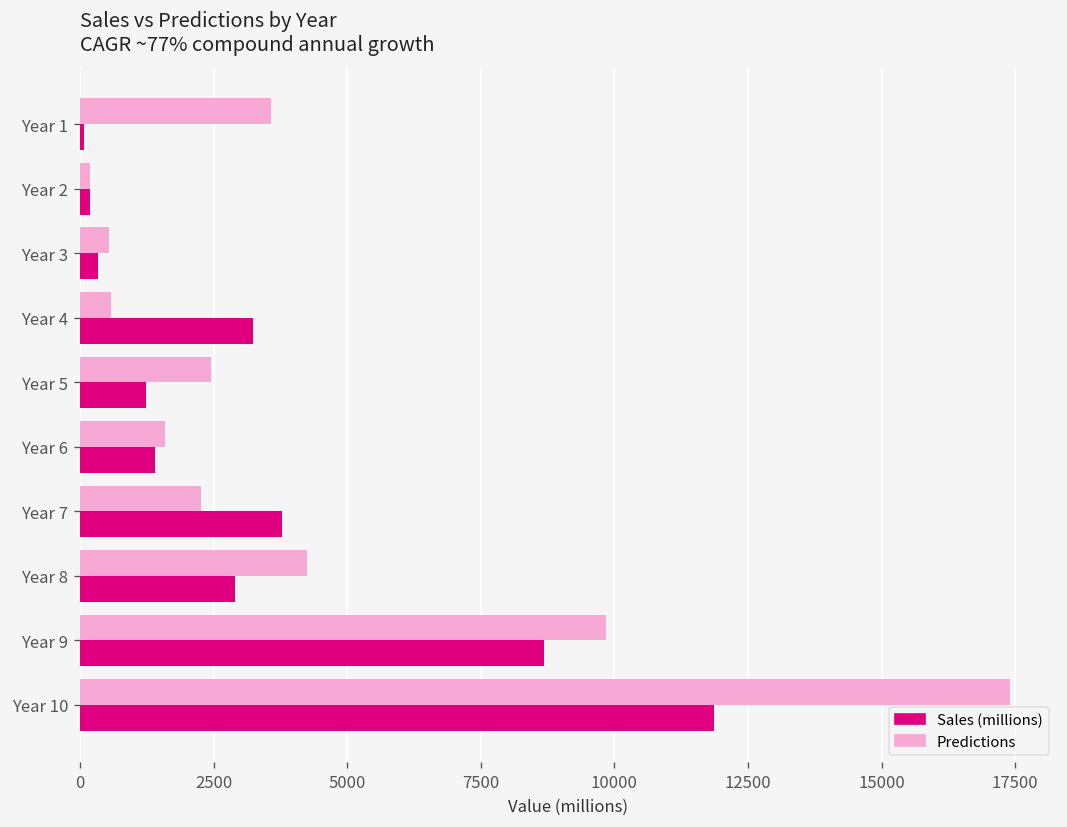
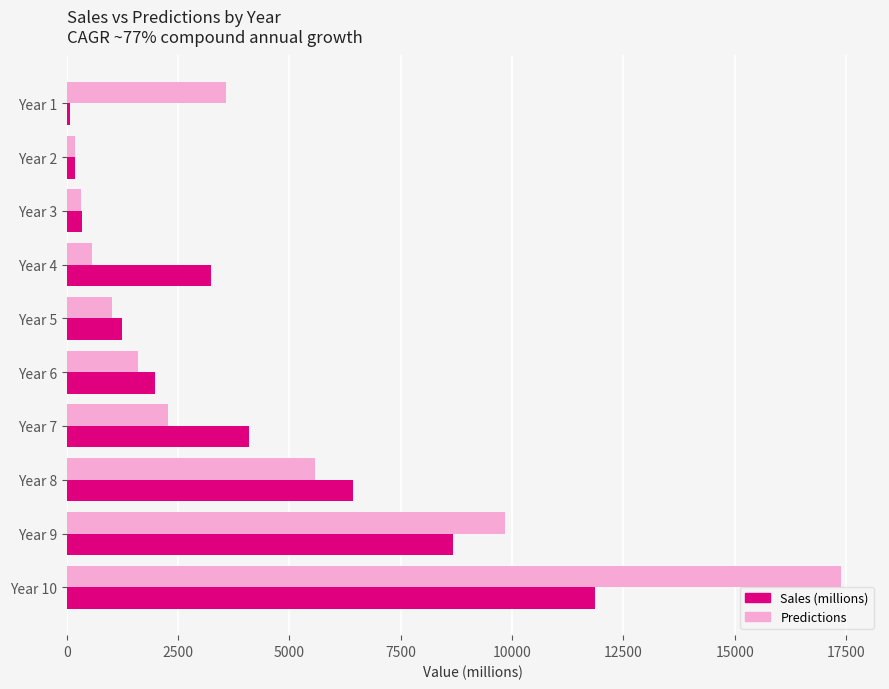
Predictions, Year 3: 500 -> 300
Predictions, Year 5: 2500 -> 1000
Sales (millions), Year 6: 1400 -> 2000
Sales (millions), Year 7: 3800 -> 4100
Predictions, Year 8: 4300 -> 5600
Sales (millions), Year 8: 2900 -> 6400
